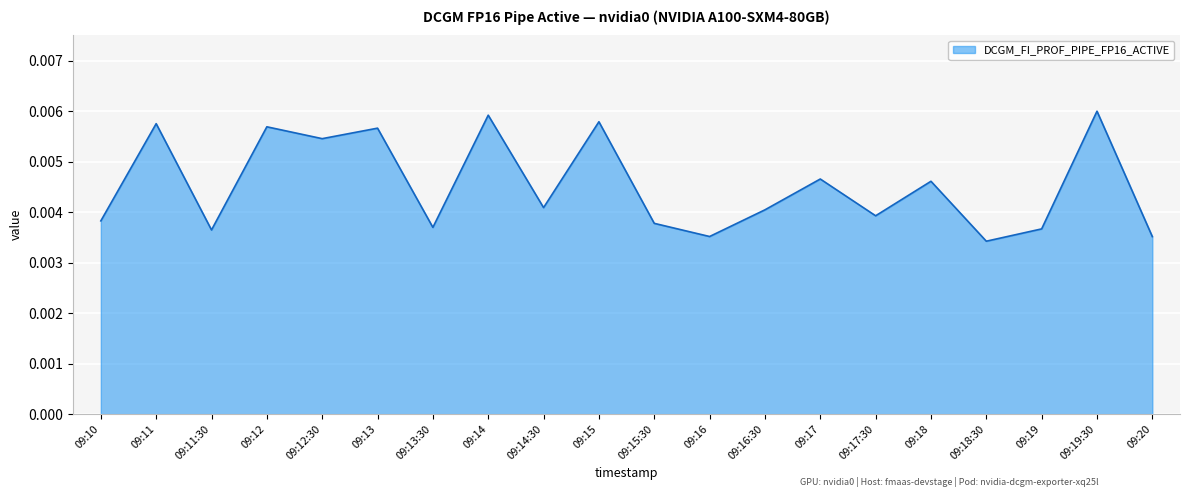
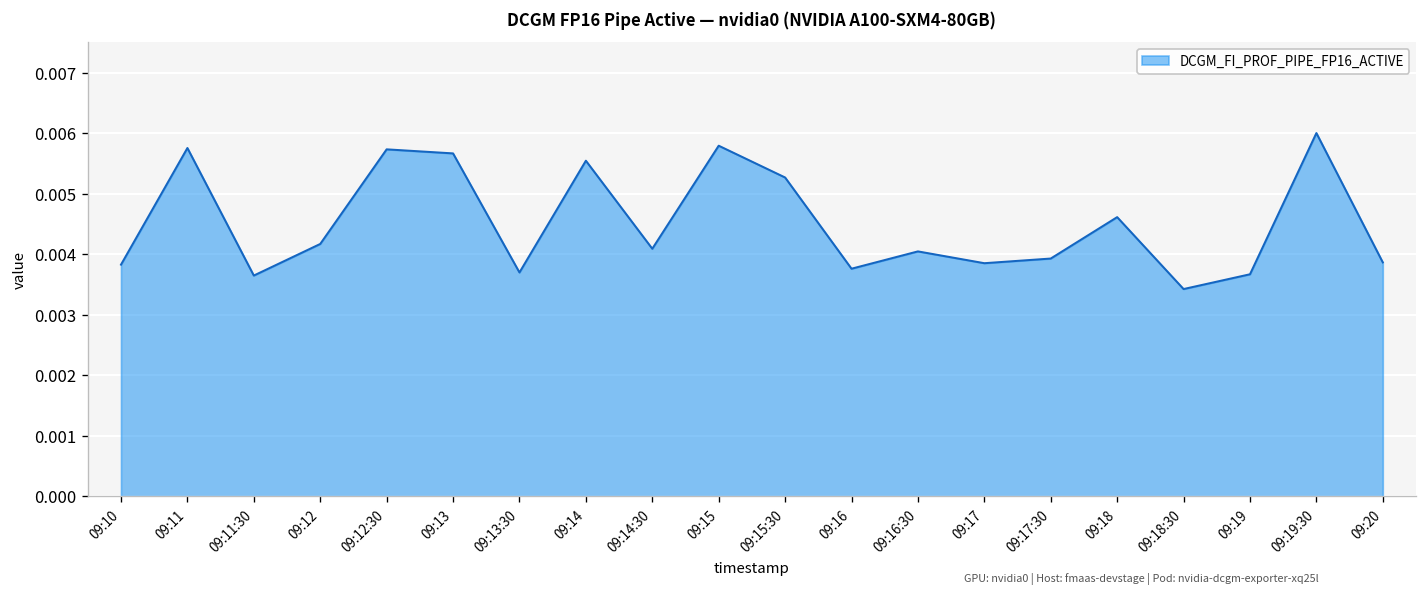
09:12: 0.0057 -> 0.0042
09:12:30: 0.0055 -> 0.0057
09:14: 0.0059 -> 0.0055
09:15:30: 0.0038 -> 0.0053
09:16: 0.0035 -> 0.0038
09:17: 0.0047 -> 0.0039
09:20: 0.0035 -> 0.0039
